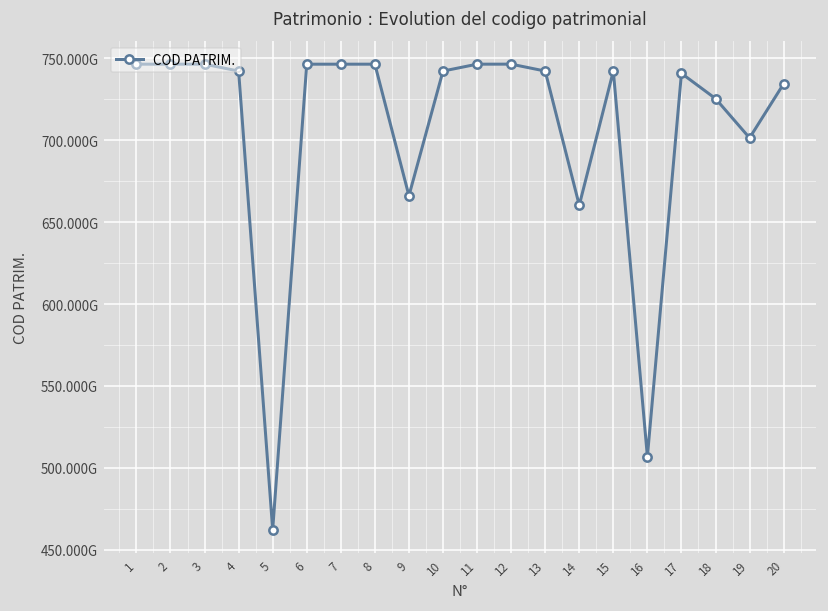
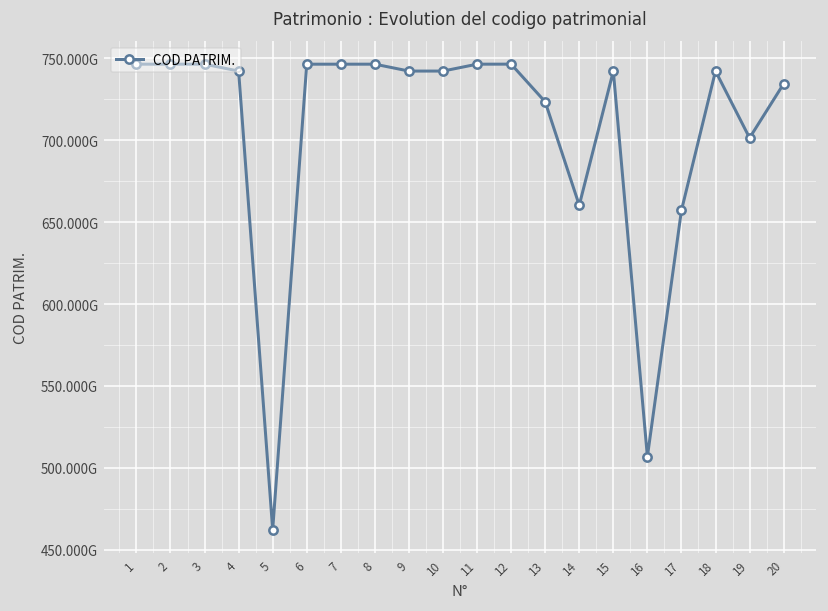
9: 666000000000 -> 742000000000
13: 742000000000 -> 723000000000
17: 741000000000 -> 657000000000
18: 725000000000 -> 742000000000
